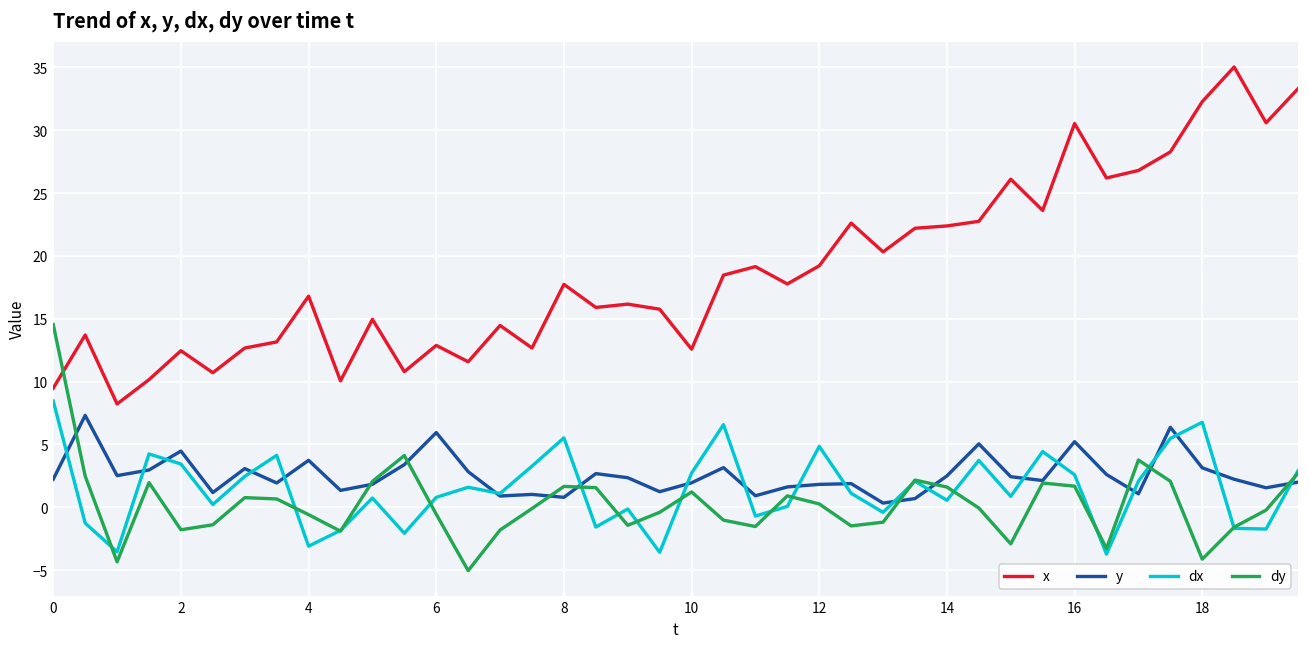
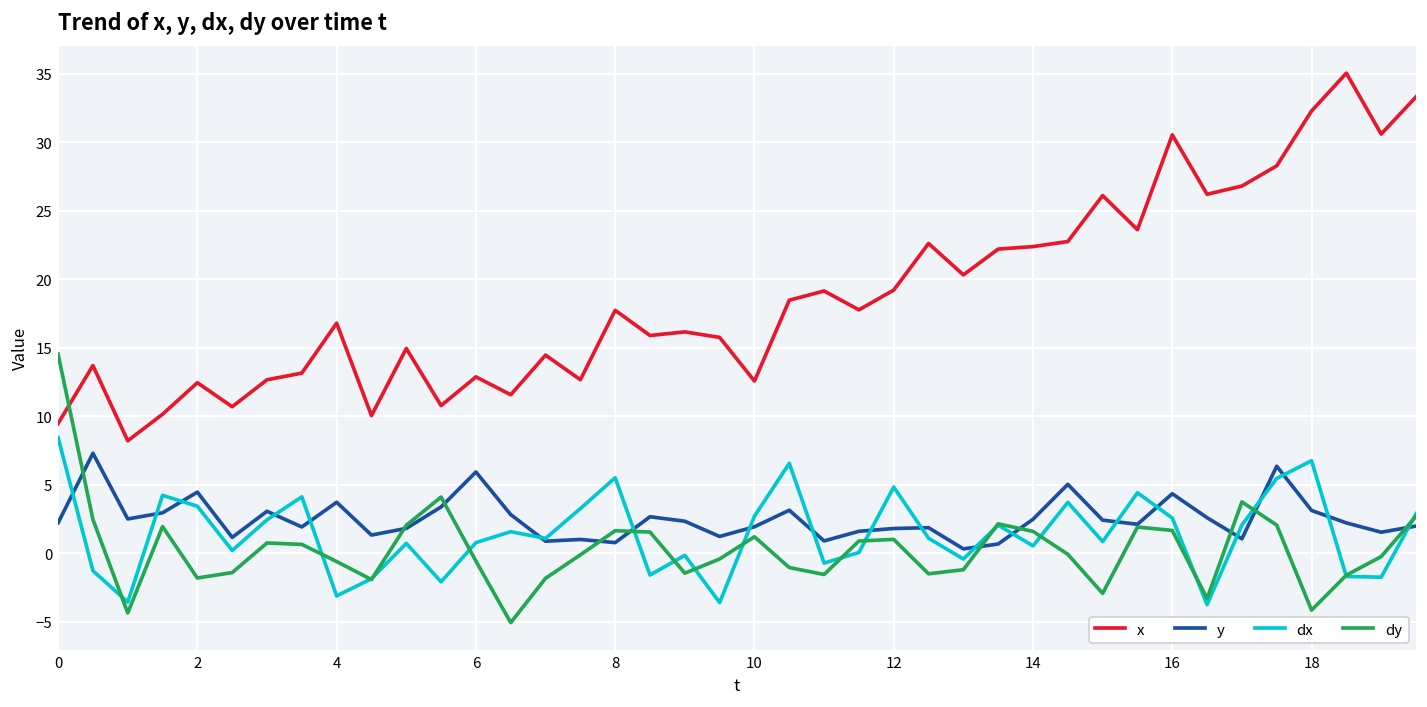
dy, 12: 0.3 -> 1.0
y, 16: 5.2 -> 4.4
